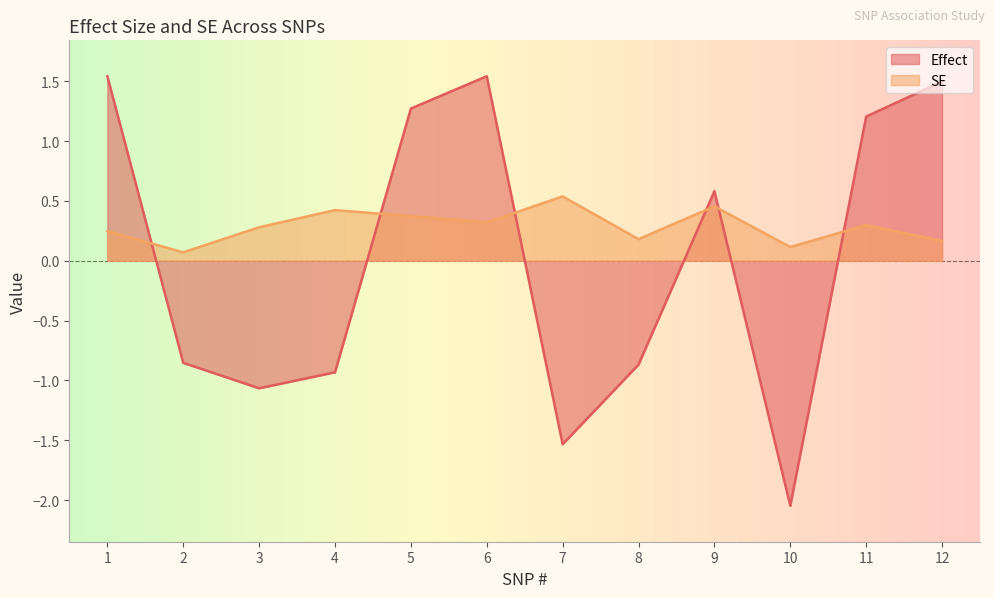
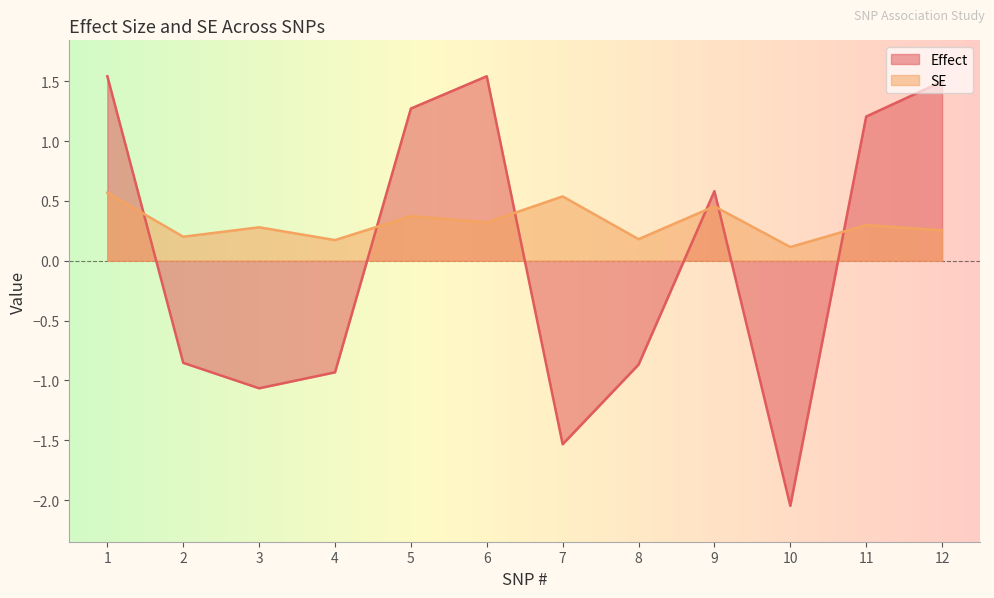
SE, 1: 0.25 -> 0.57
SE, 2: 0.07 -> 0.20
SE, 4: 0.42 -> 0.17
SE, 12: 0.17 -> 0.26
